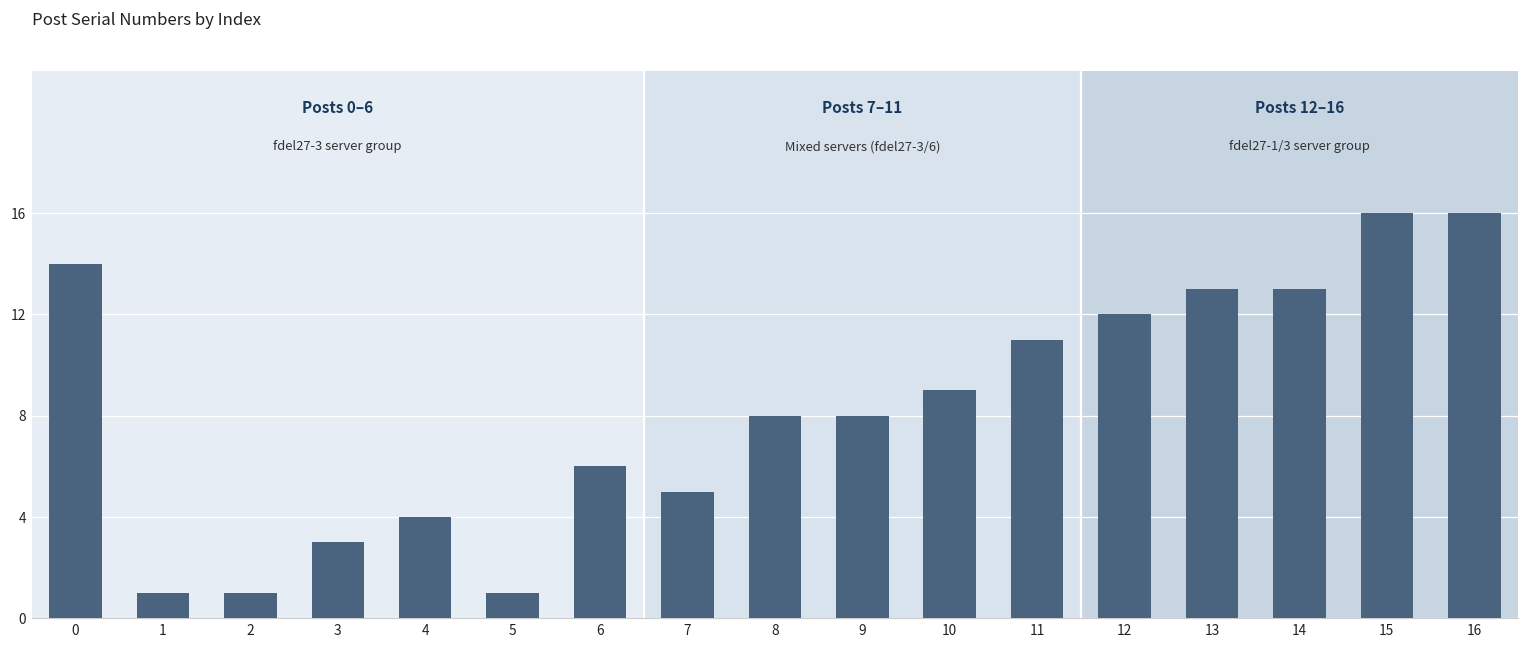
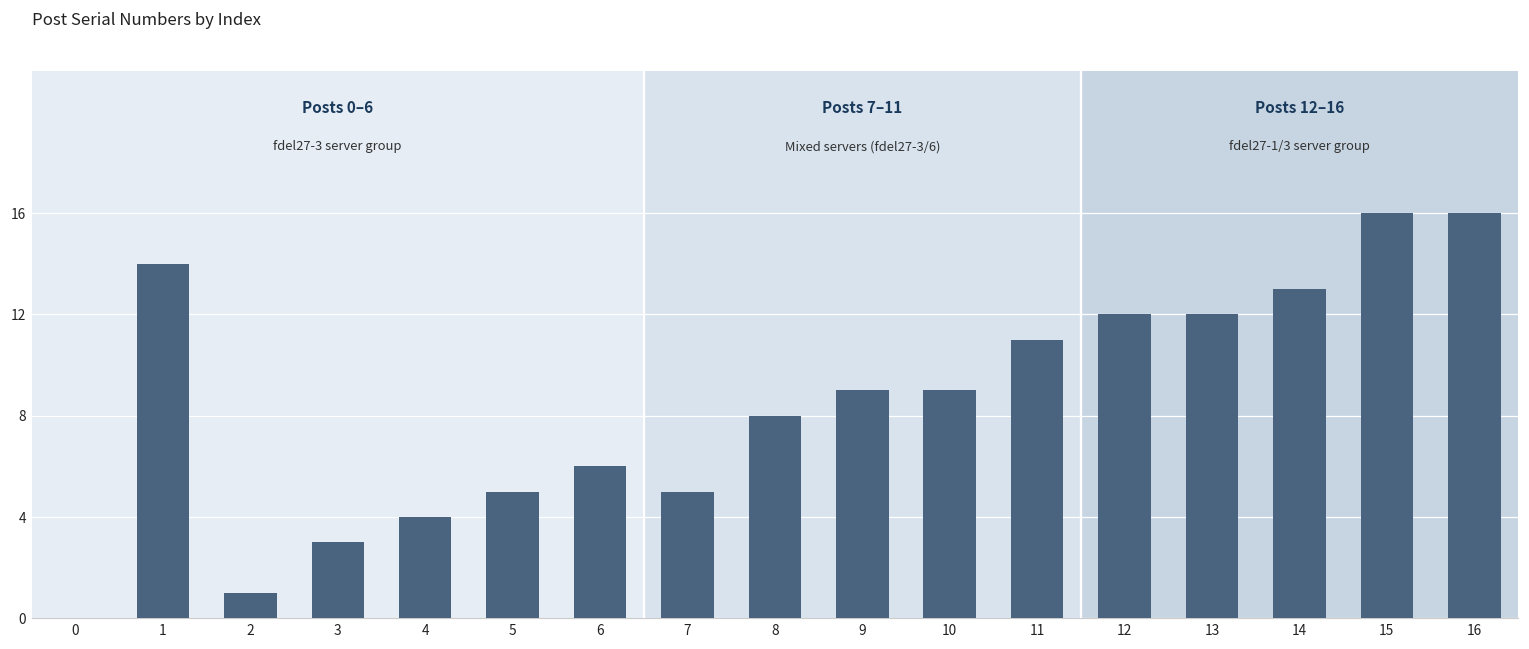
0: 14 -> 0
1: 1 -> 14
5: 1 -> 5
9: 8 -> 9
13: 13 -> 12
